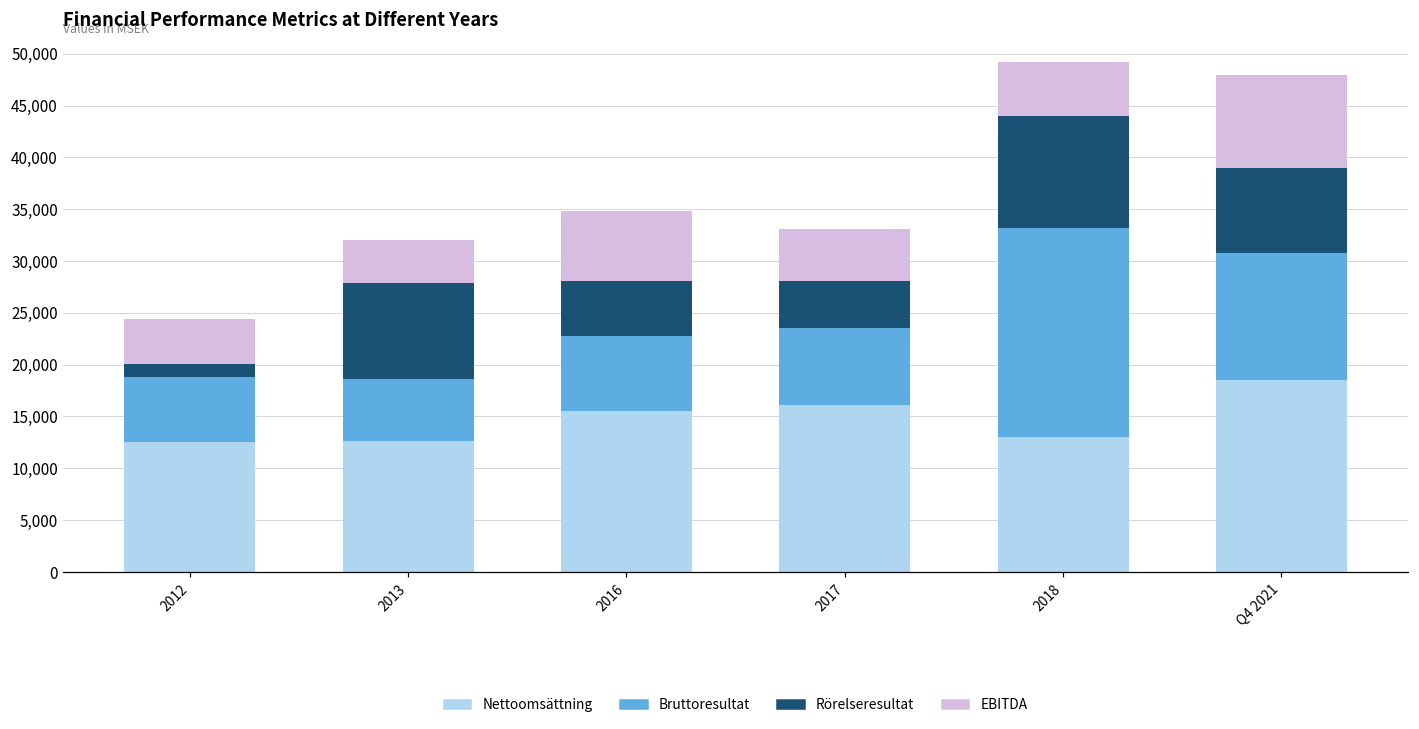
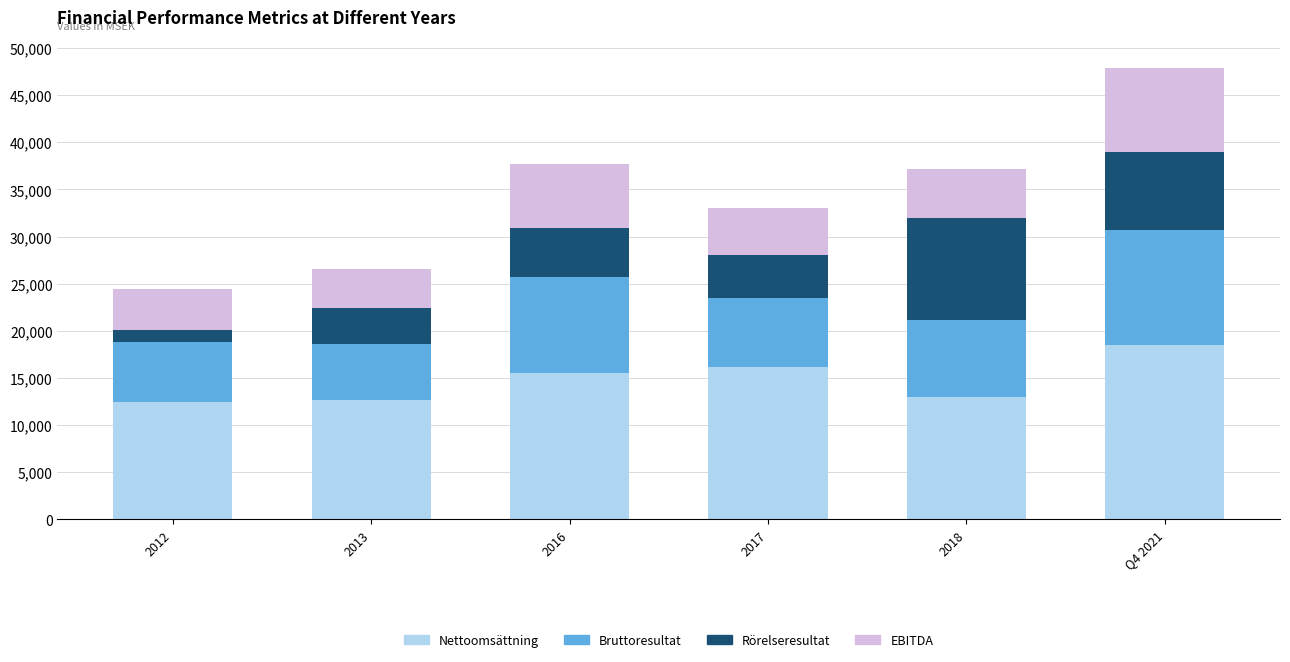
Rörelseresultat, 2013: 9,000 -> 4,000
Bruttoresultat, 2016: 7,000 -> 10,000
Bruttoresultat, 2018: 20,000 -> 8,000
